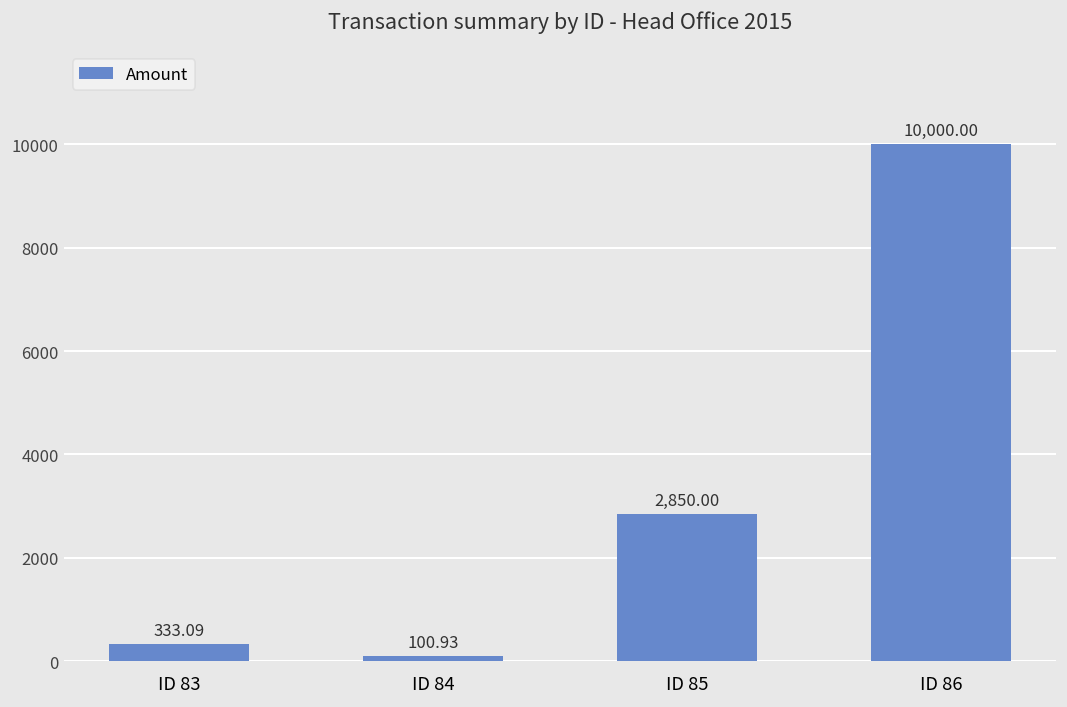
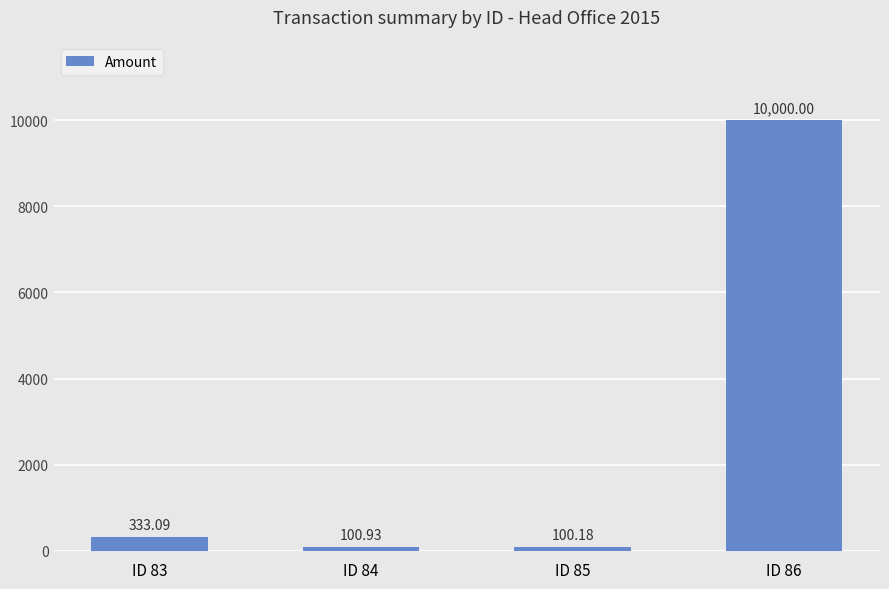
ID 85: 2,850.00 -> 100.18
